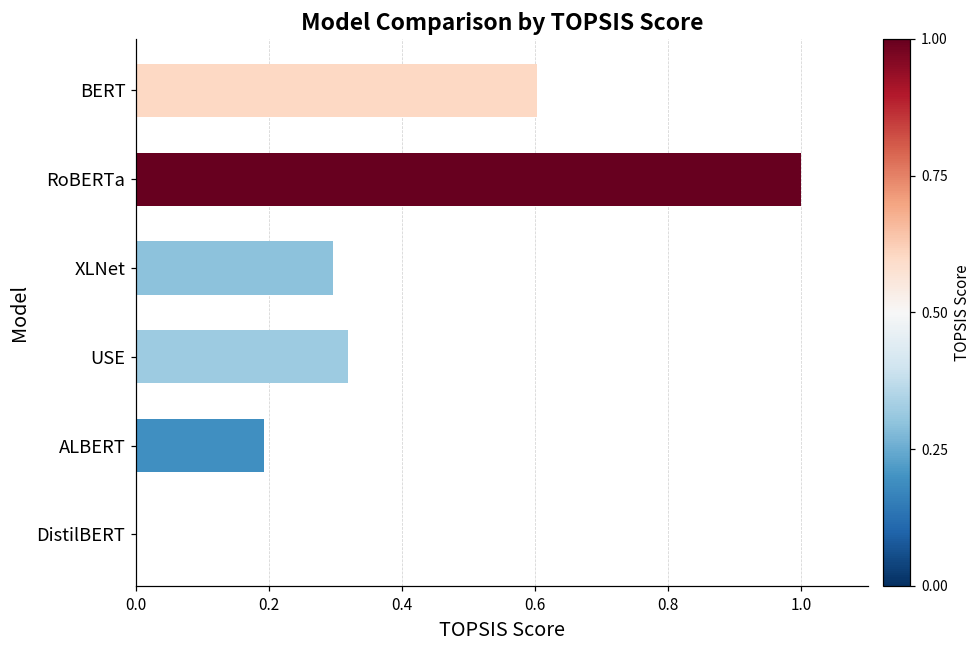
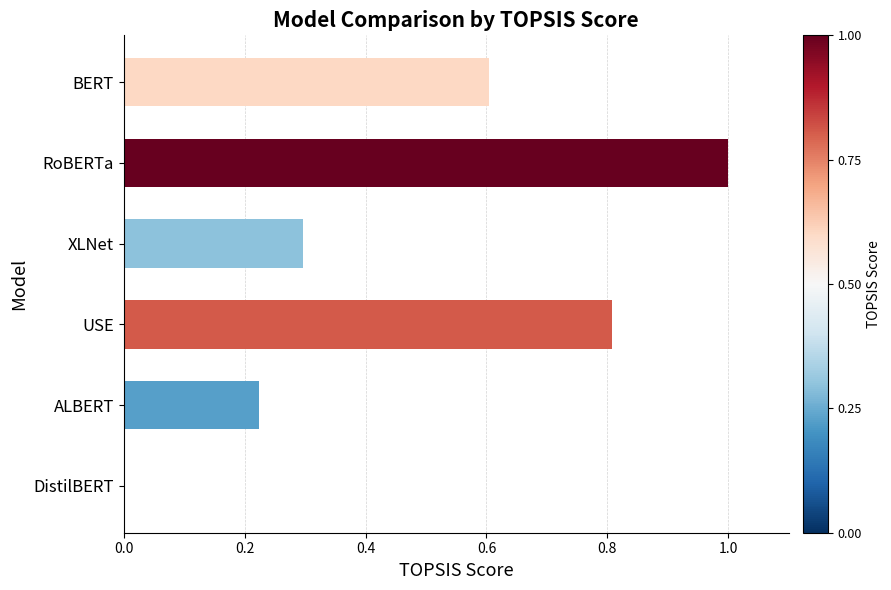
USE: 0.32 -> 0.81
ALBERT: 0.19 -> 0.22
